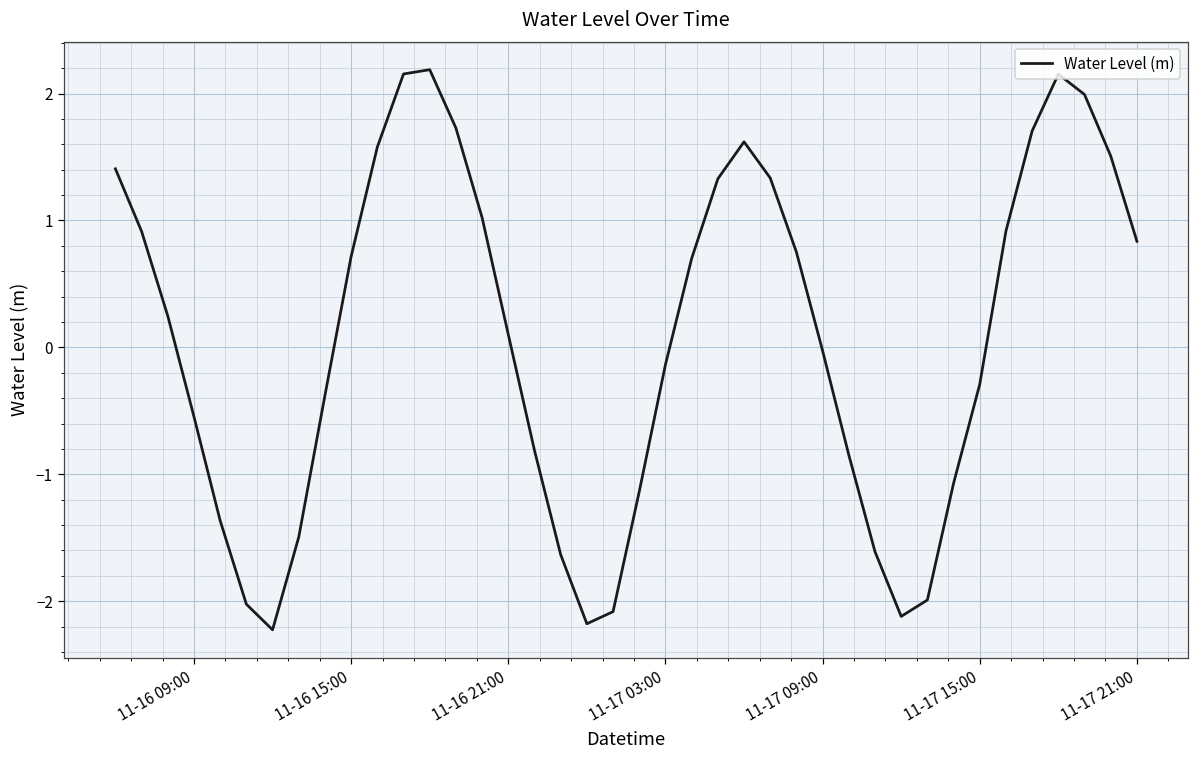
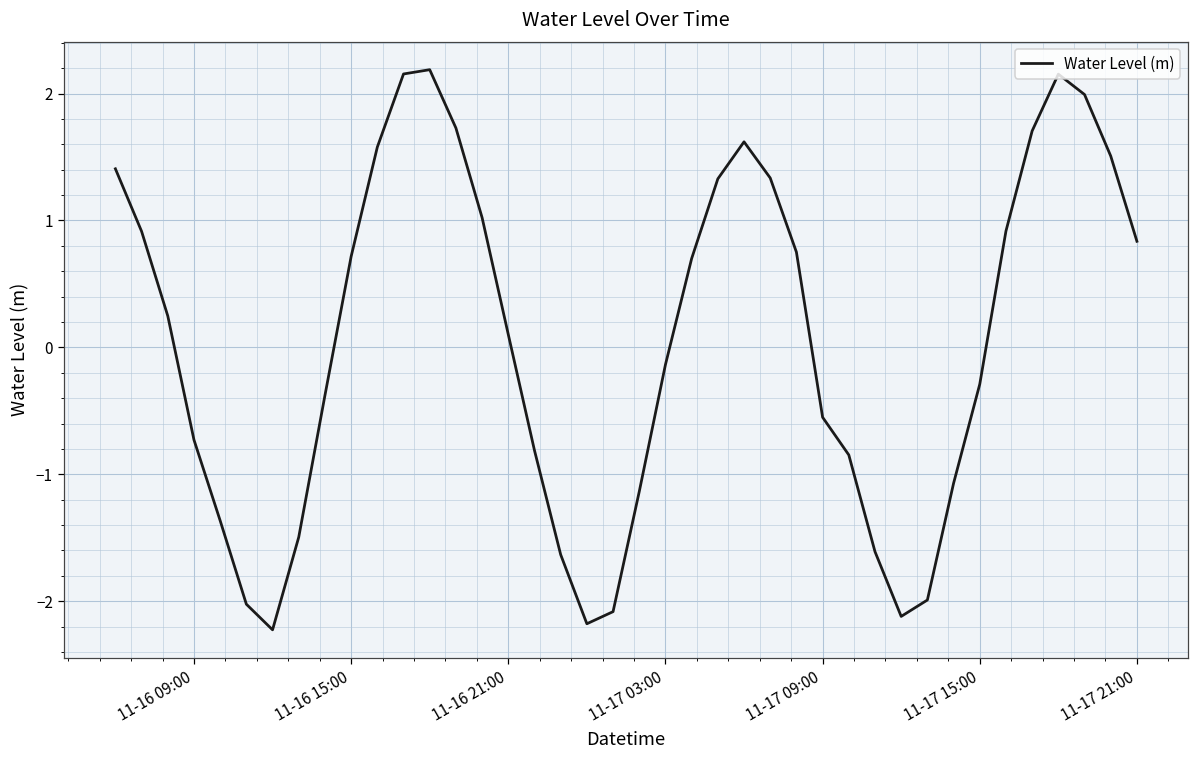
11-16 09:00: -0.55 -> -0.73
11-17 09:00: -0.03 -> -0.55
